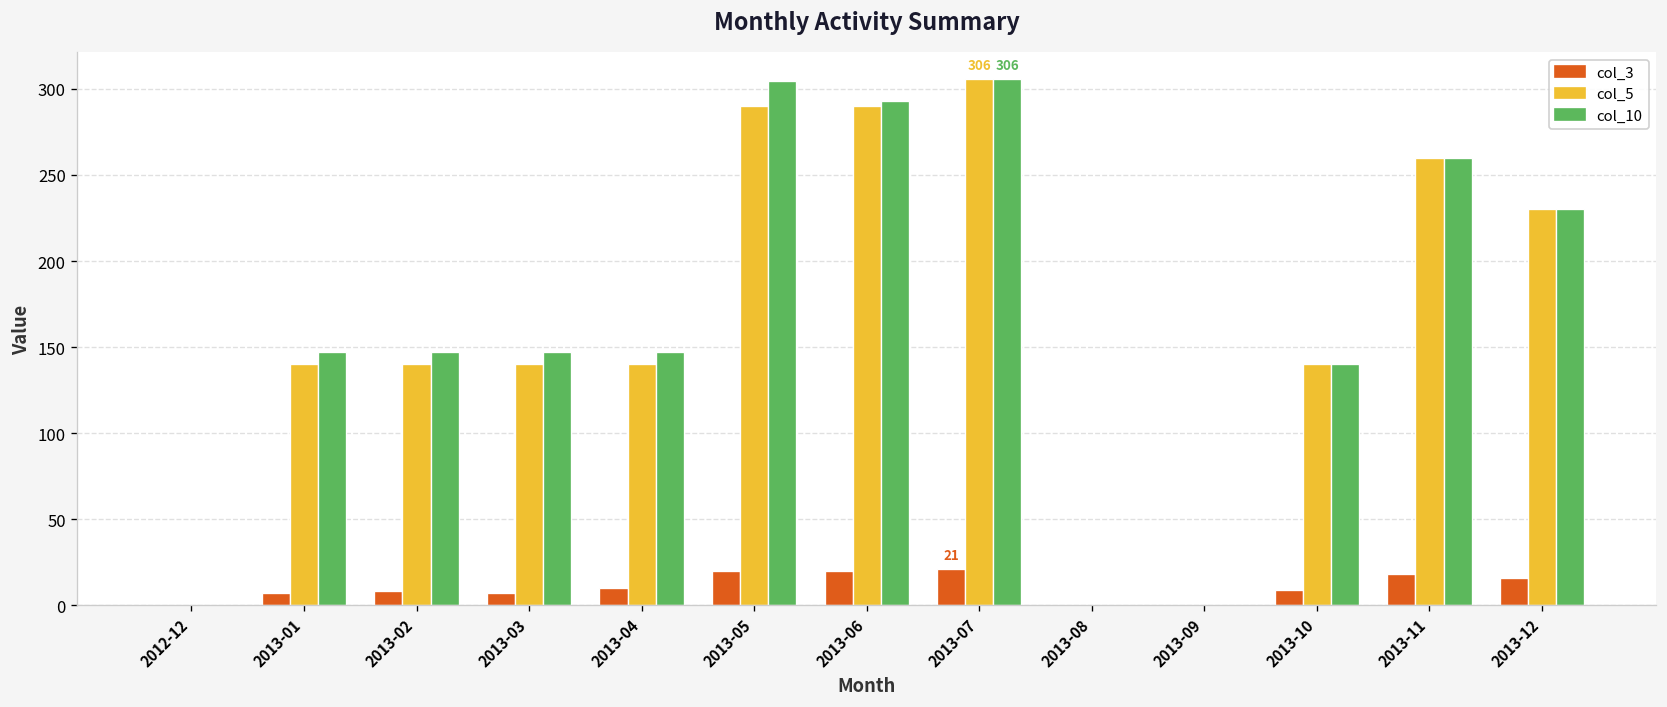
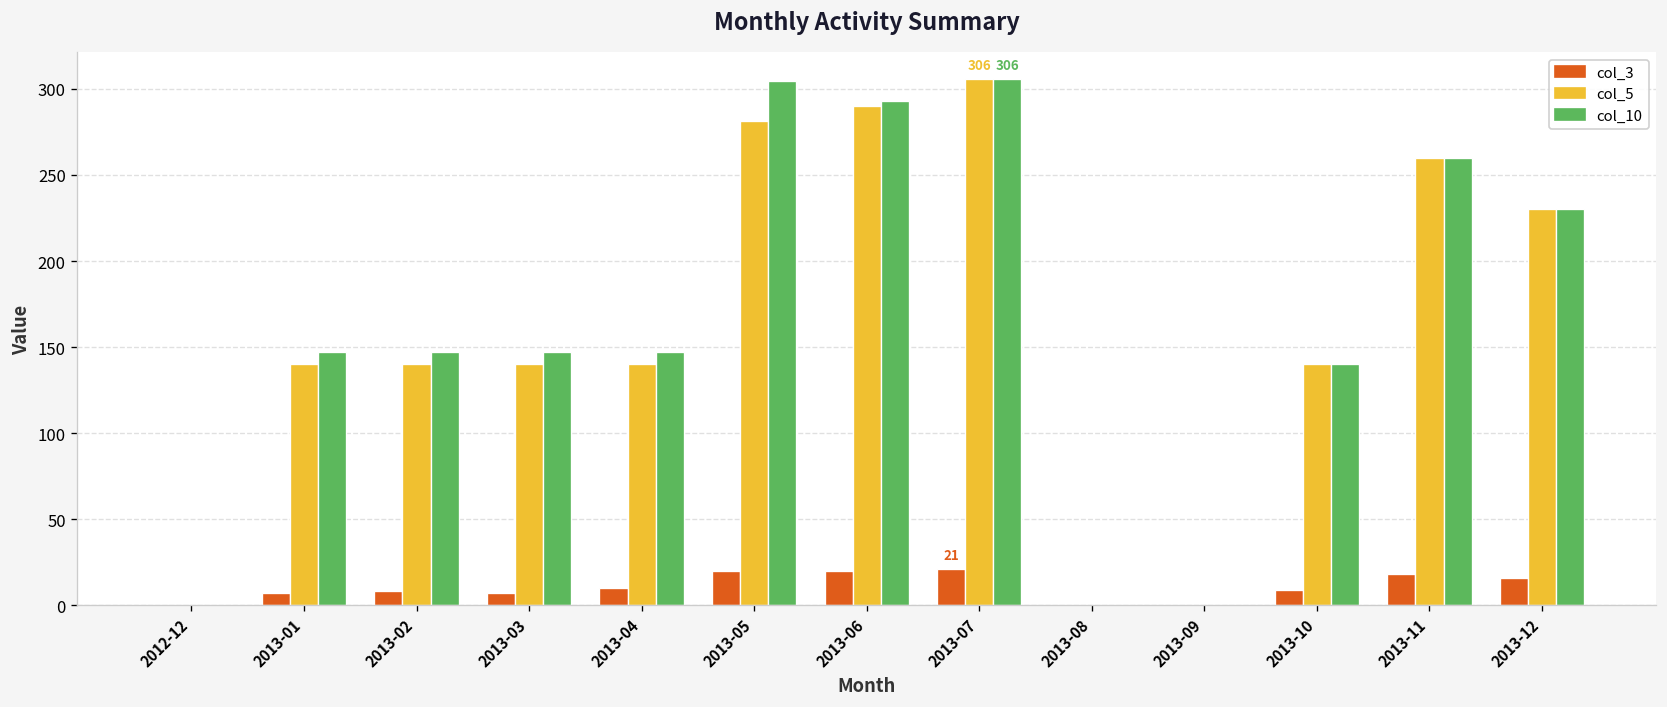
col_5, 2013-05: 290 -> 281
